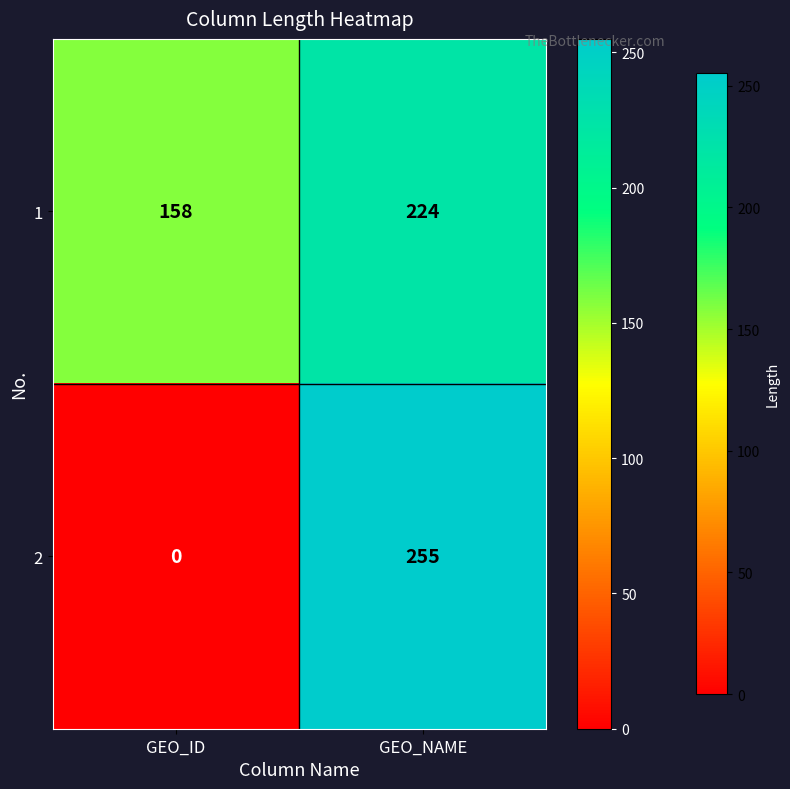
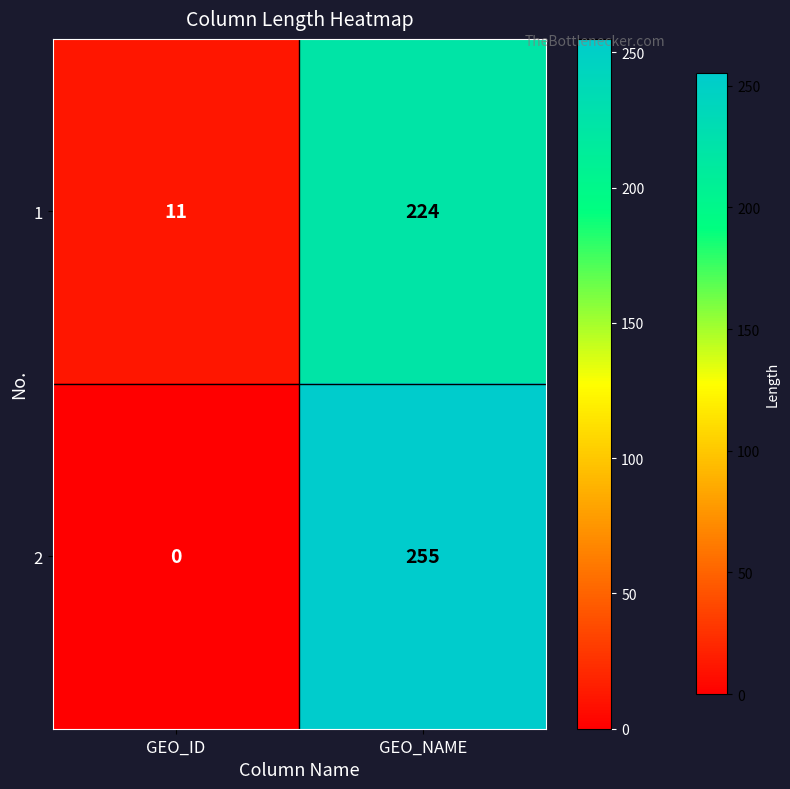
1, GEO_ID: 158 -> 11
